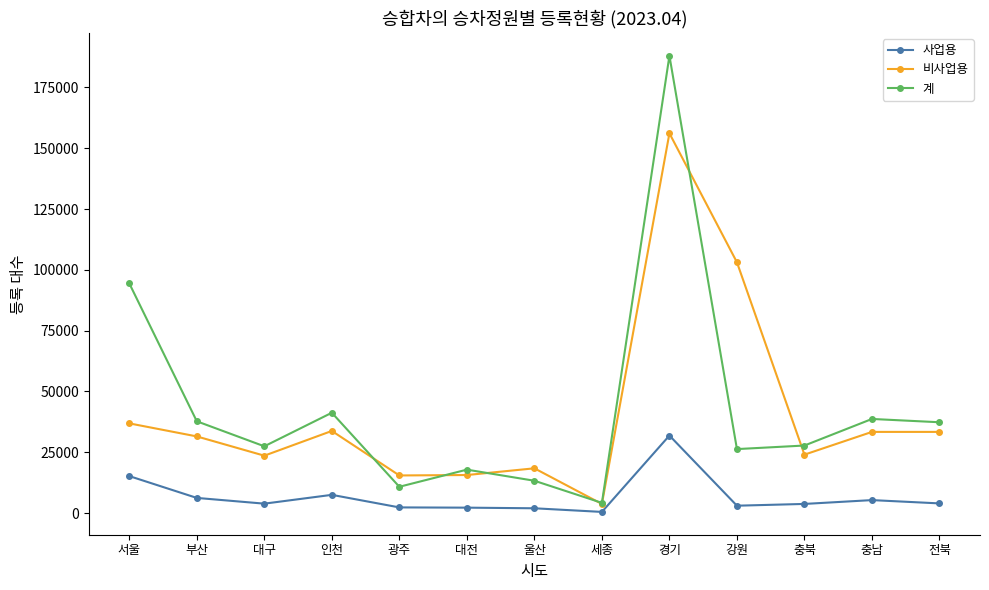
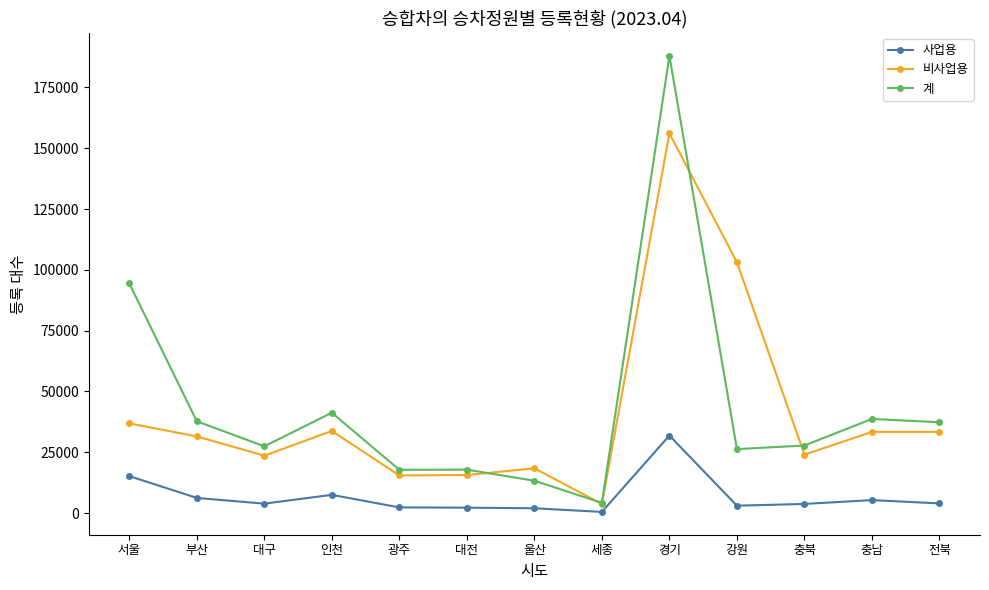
계, 광주: 11000 -> 18000
